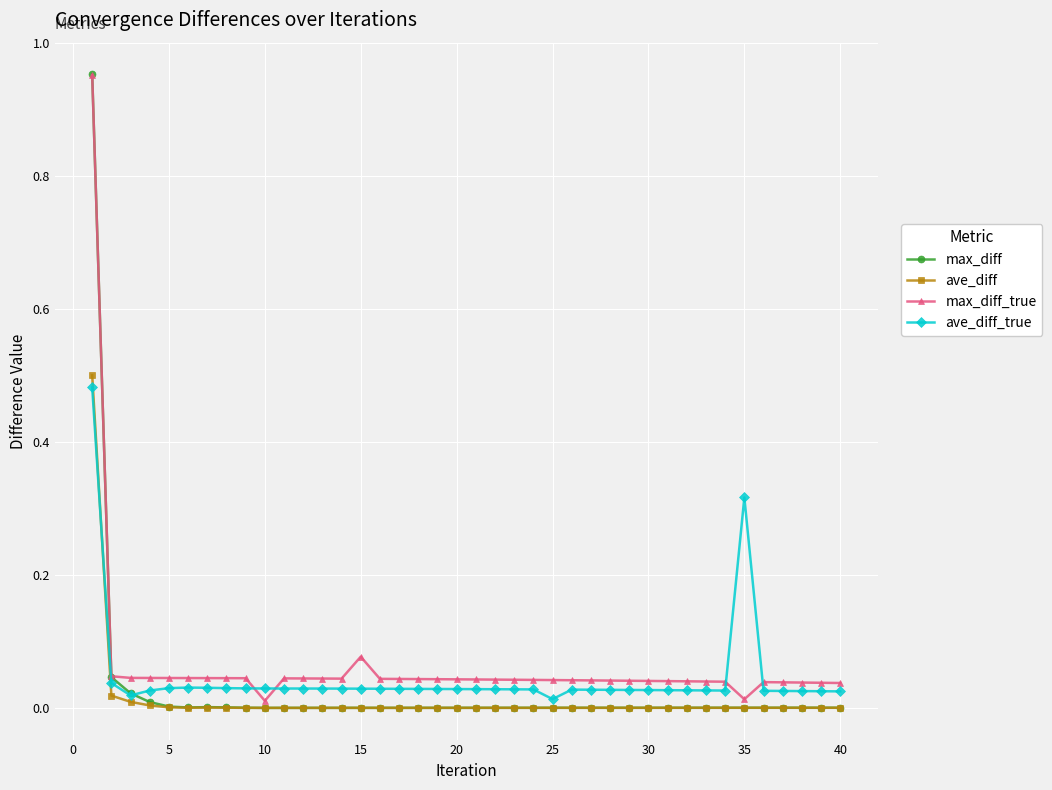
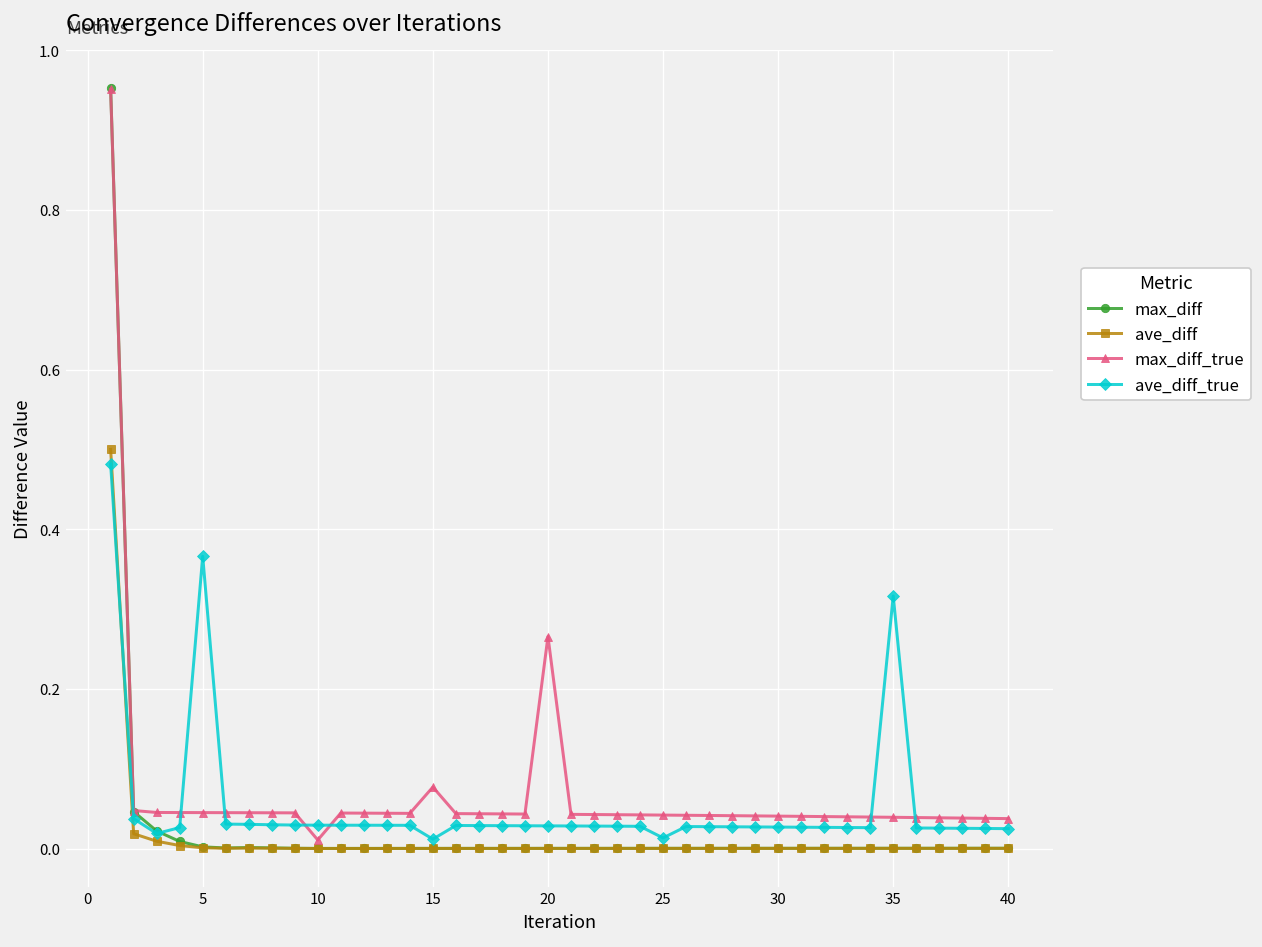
ave_diff_true, 5: 0.03 -> 0.37
ave_diff_true, 15: 0.03 -> 0.01
max_diff_true, 20: 0.04 -> 0.27
max_diff_true, 35: 0.01 -> 0.04
